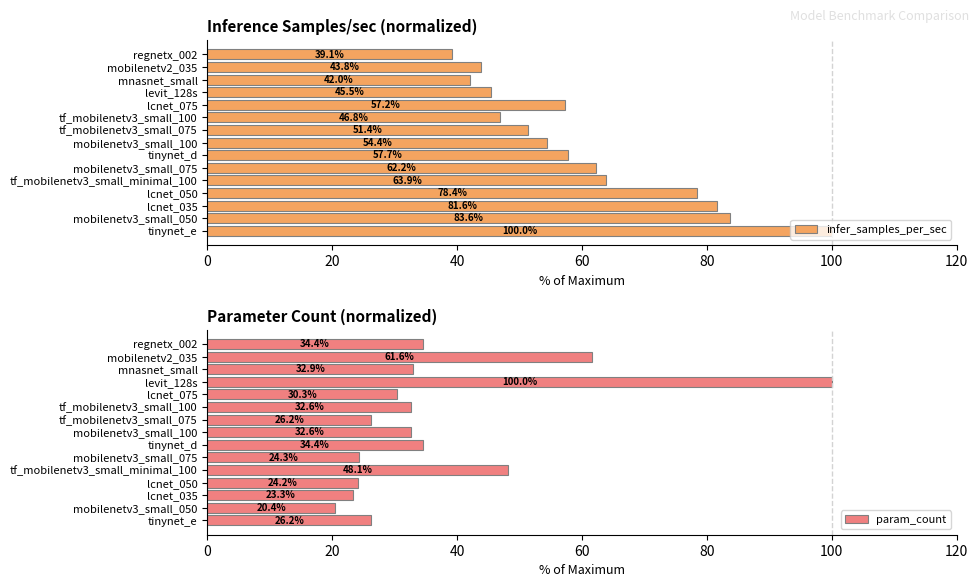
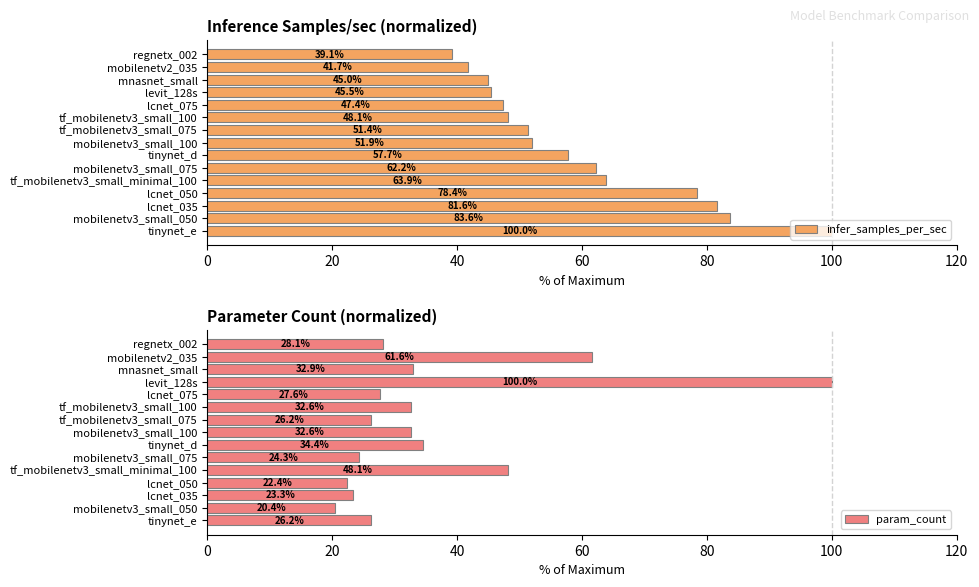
Inference Samples/sec (normalized), mobilenetv2_035: 43.8% -> 41.7%
Inference Samples/sec (normalized), mnasnet_small: 42.0% -> 45.0%
Inference Samples/sec (normalized), lcnet_075: 57.2% -> 47.4%
Inference Samples/sec (normalized), tf_mobilenetv3_small_100: 46.8% -> 48.1%
Inference Samples/sec (normalized), mobilenetv3_small_100: 54.4% -> 51.9%
Parameter Count (normalized), regnetx_002: 34.4% -> 28.1%
Parameter Count (normalized), lcnet_075: 30.3% -> 27.6%
Parameter Count (normalized), lcnet_050: 24.2% -> 22.4%
